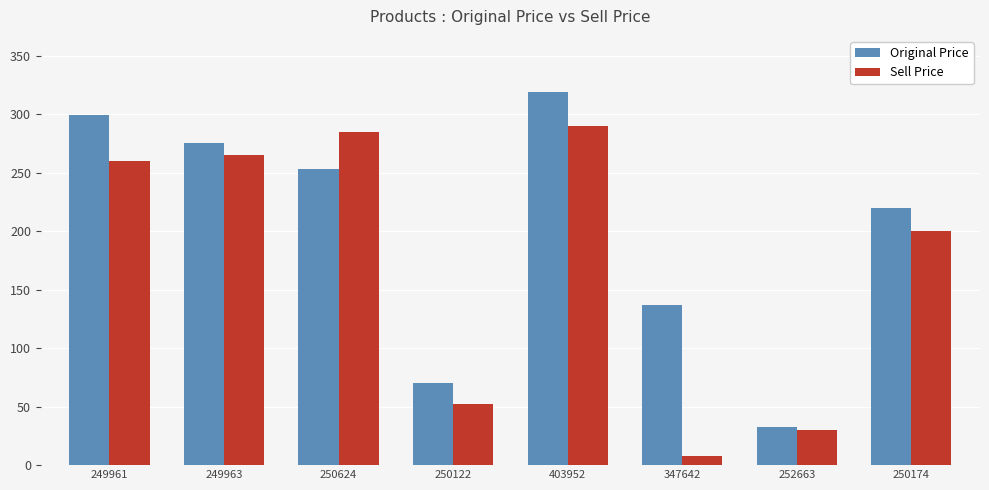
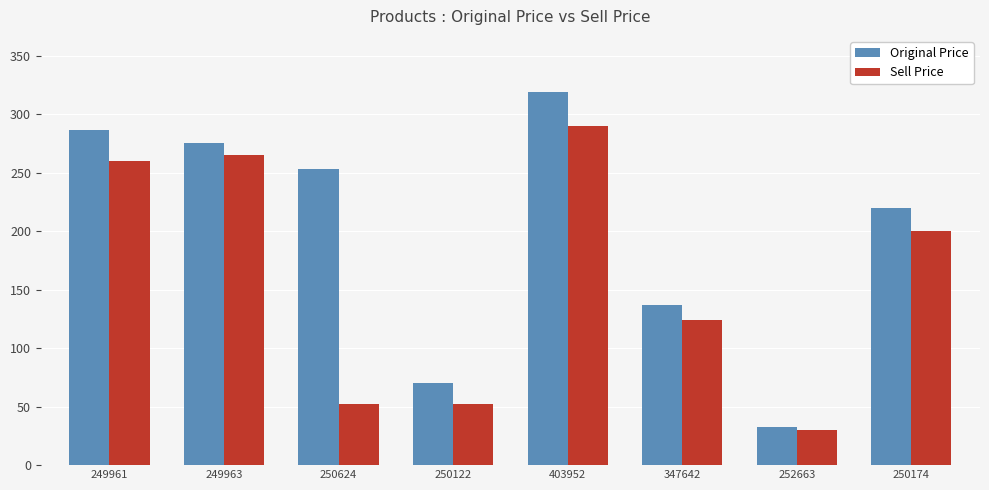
Original Price, 249961: 299 -> 286
Sell Price, 250624: 285 -> 52
Sell Price, 347642: 8 -> 124
